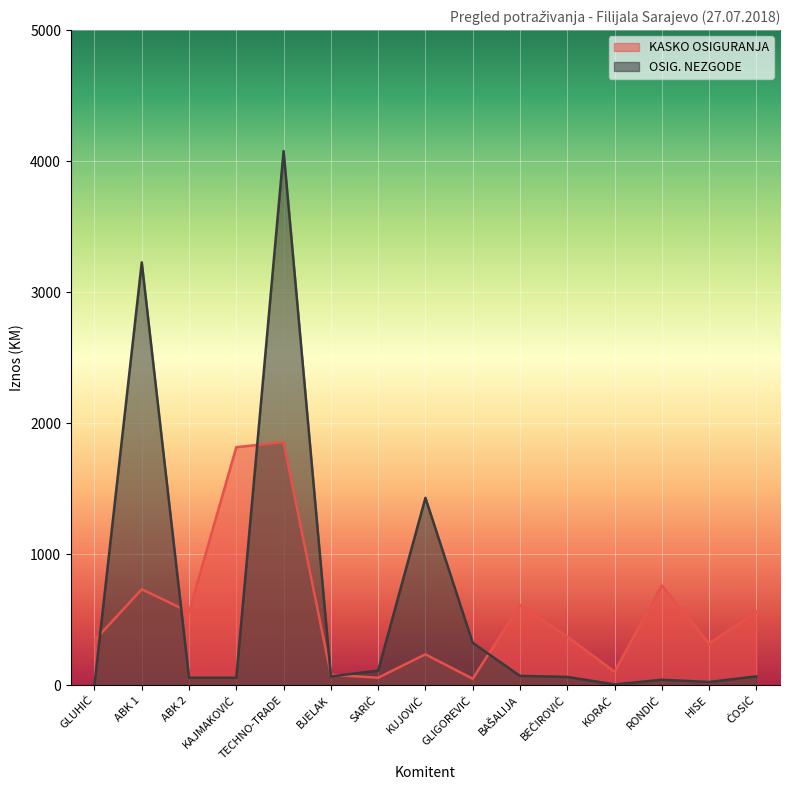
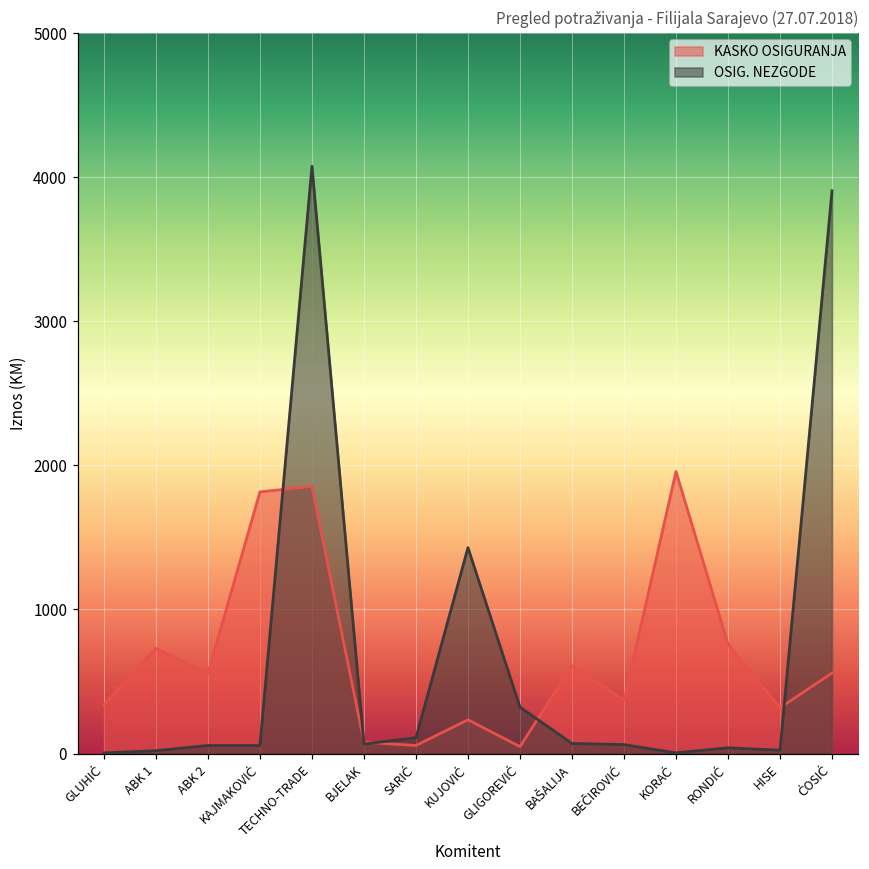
OSIG. NEZGODE, ABK 1: 3230 -> 20
KASKO OSIGURANJA, KORAĆ: 100 -> 1960
OSIG. NEZGODE, ĆOSIĆ: 70 -> 3910
